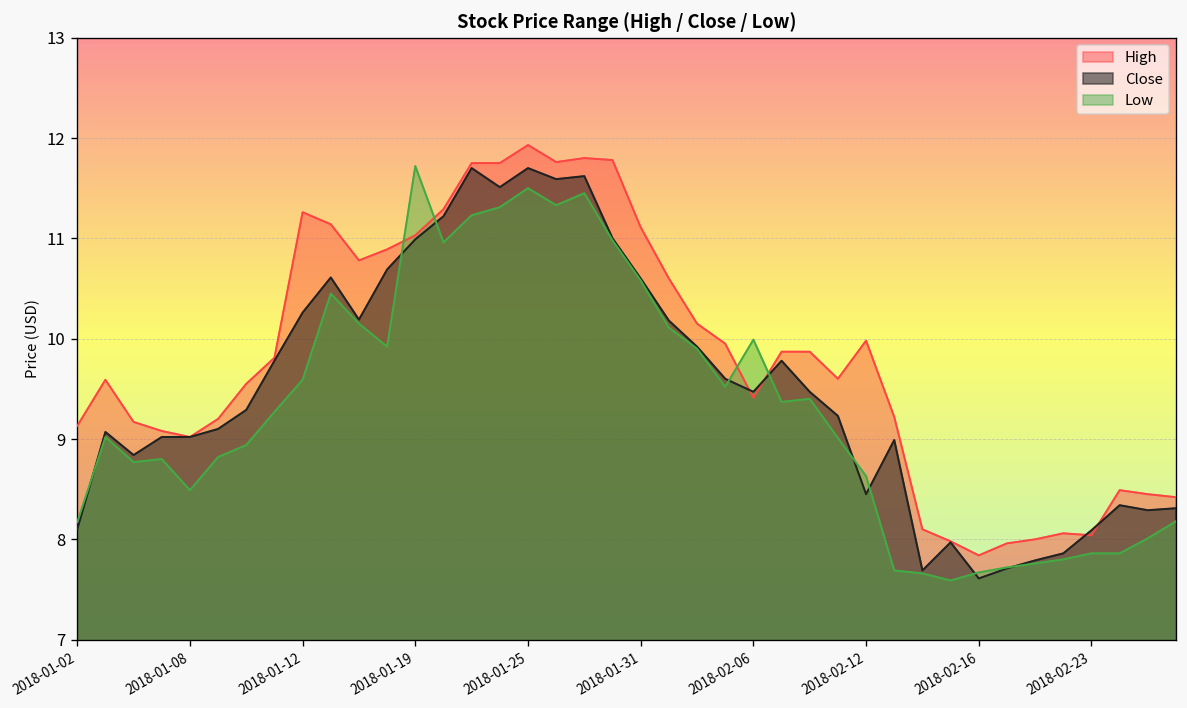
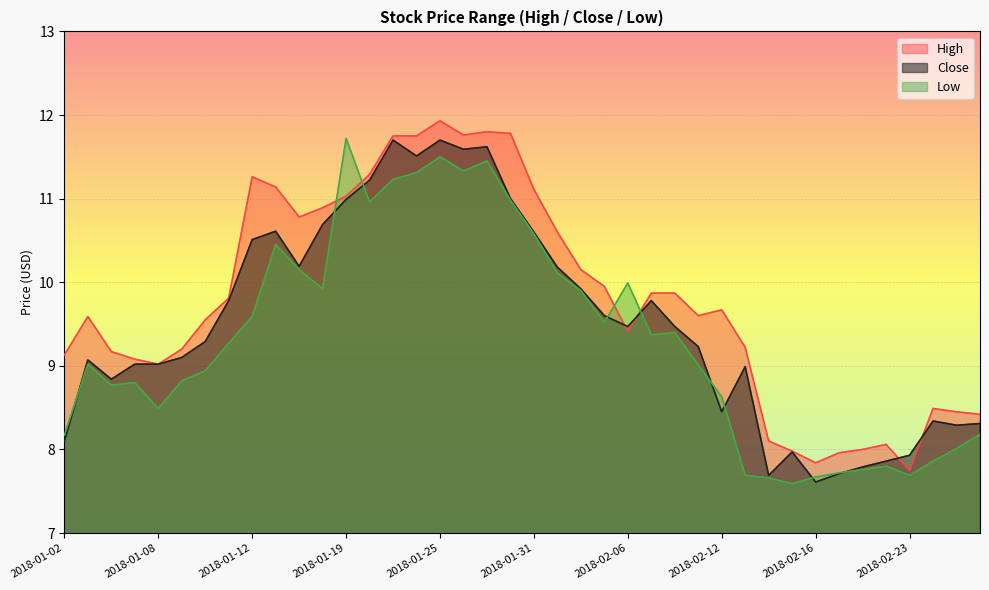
Close, 2018-01-12: 10.3 -> 10.5
High, 2018-02-12: 10.0 -> 9.7
High, 2018-02-23: 8.0 -> 7.8
Close, 2018-02-23: 8.1 -> 7.9
Low, 2018-02-23: 7.9 -> 7.7
